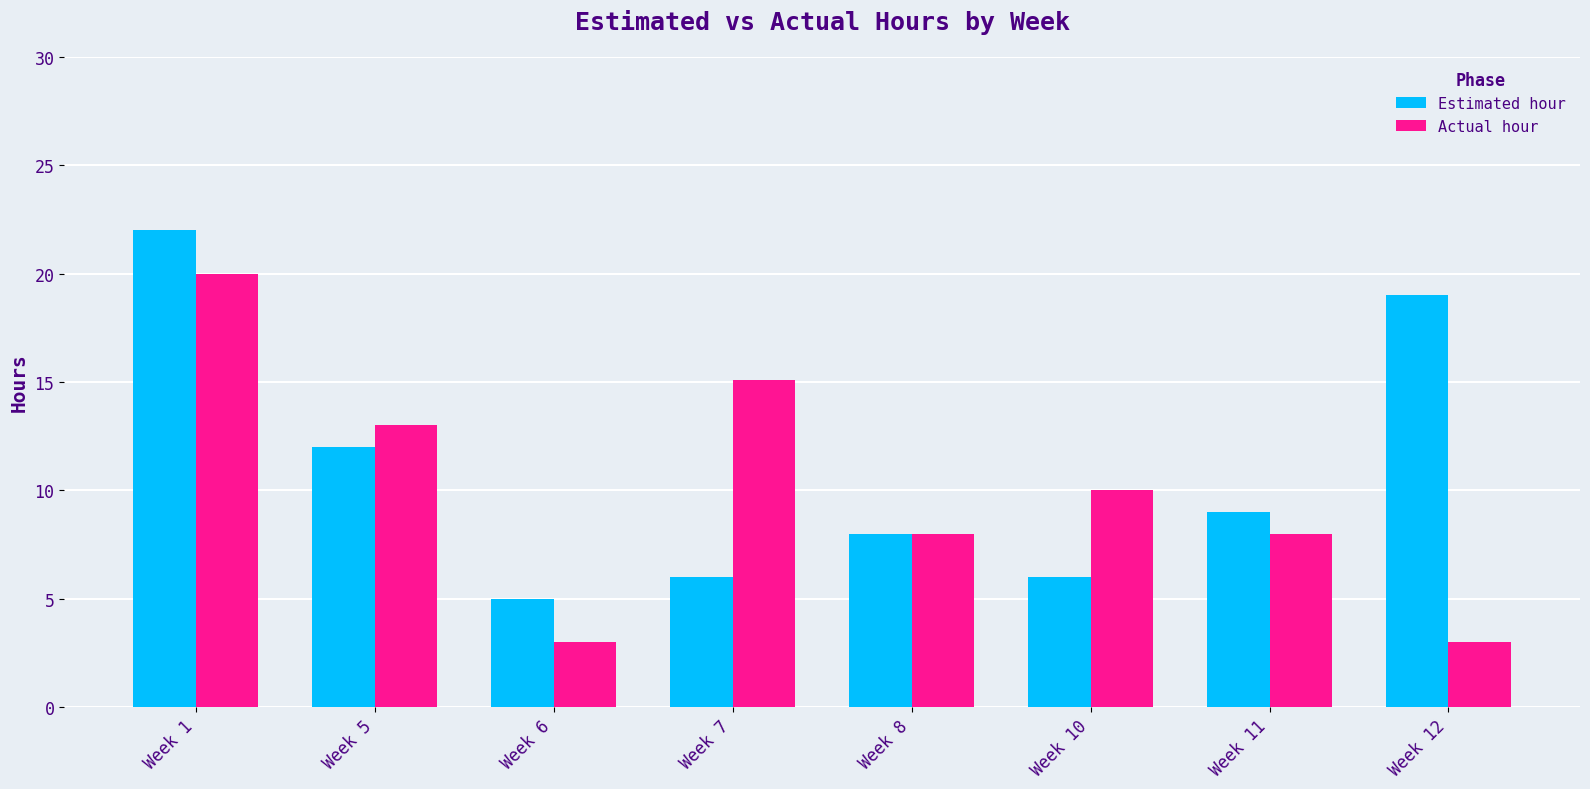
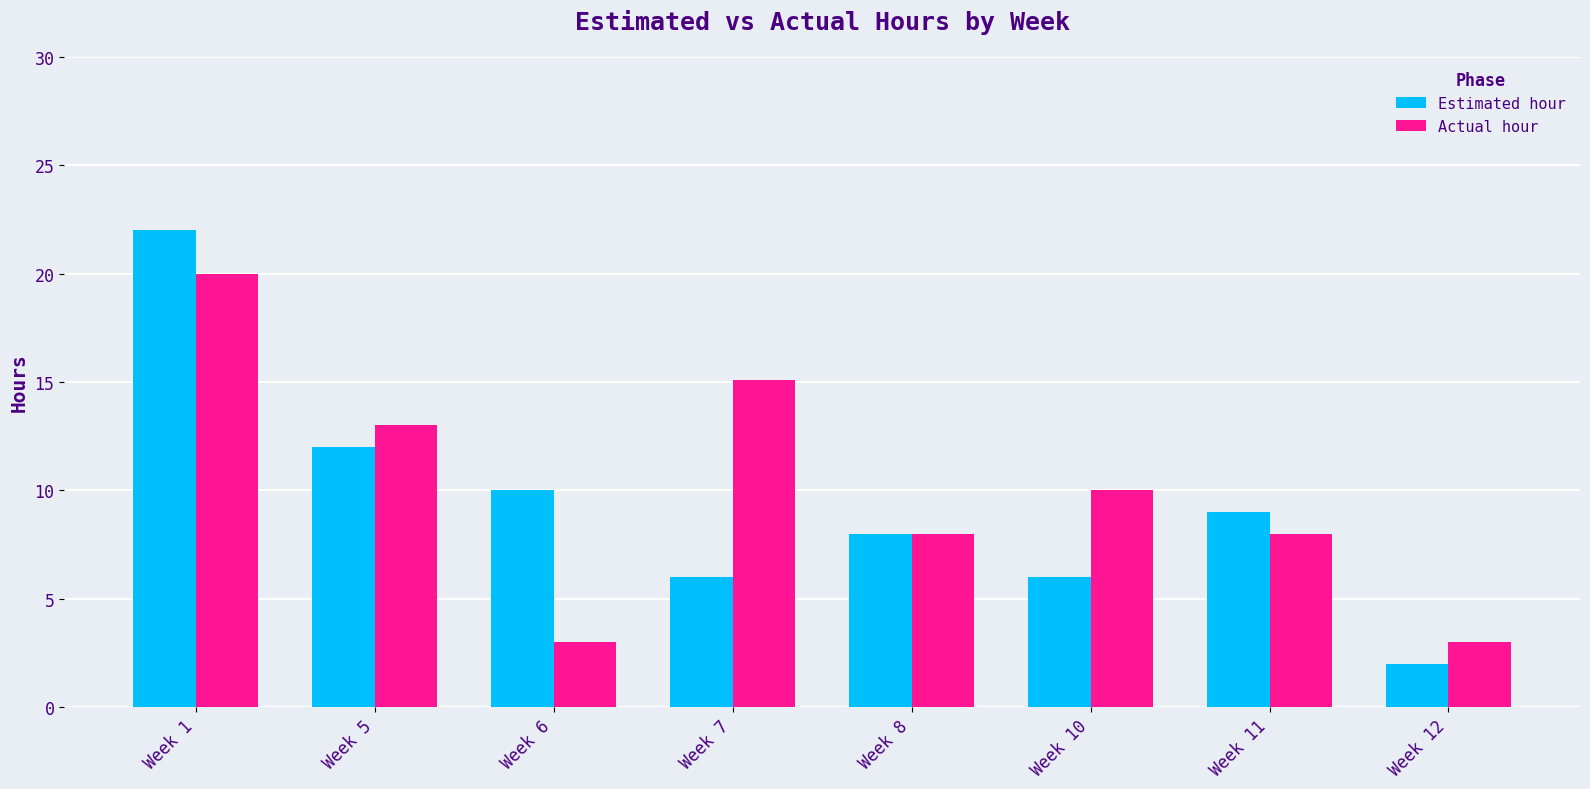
Estimated hour, Week 6: 5 -> 10
Estimated hour, Week 12: 19 -> 2
